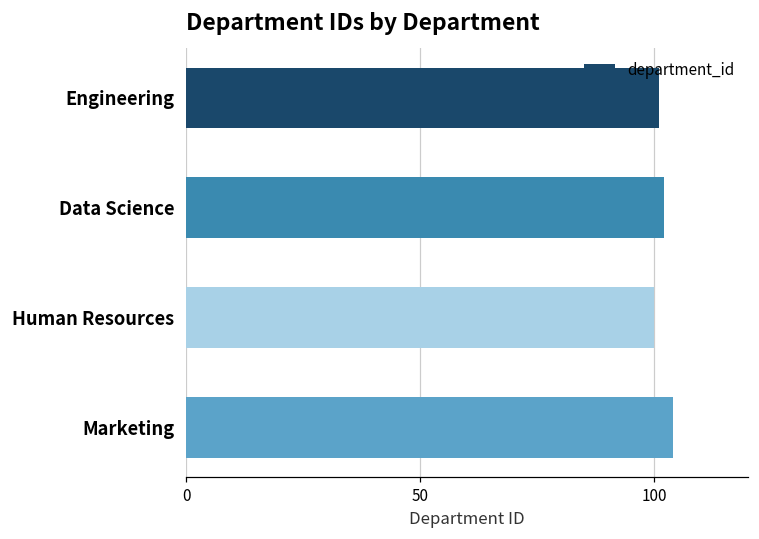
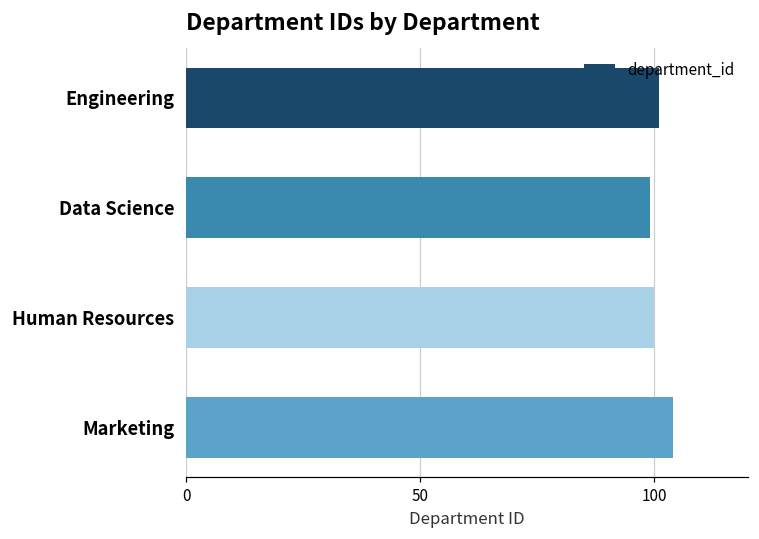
Data Science: 102 -> 99
